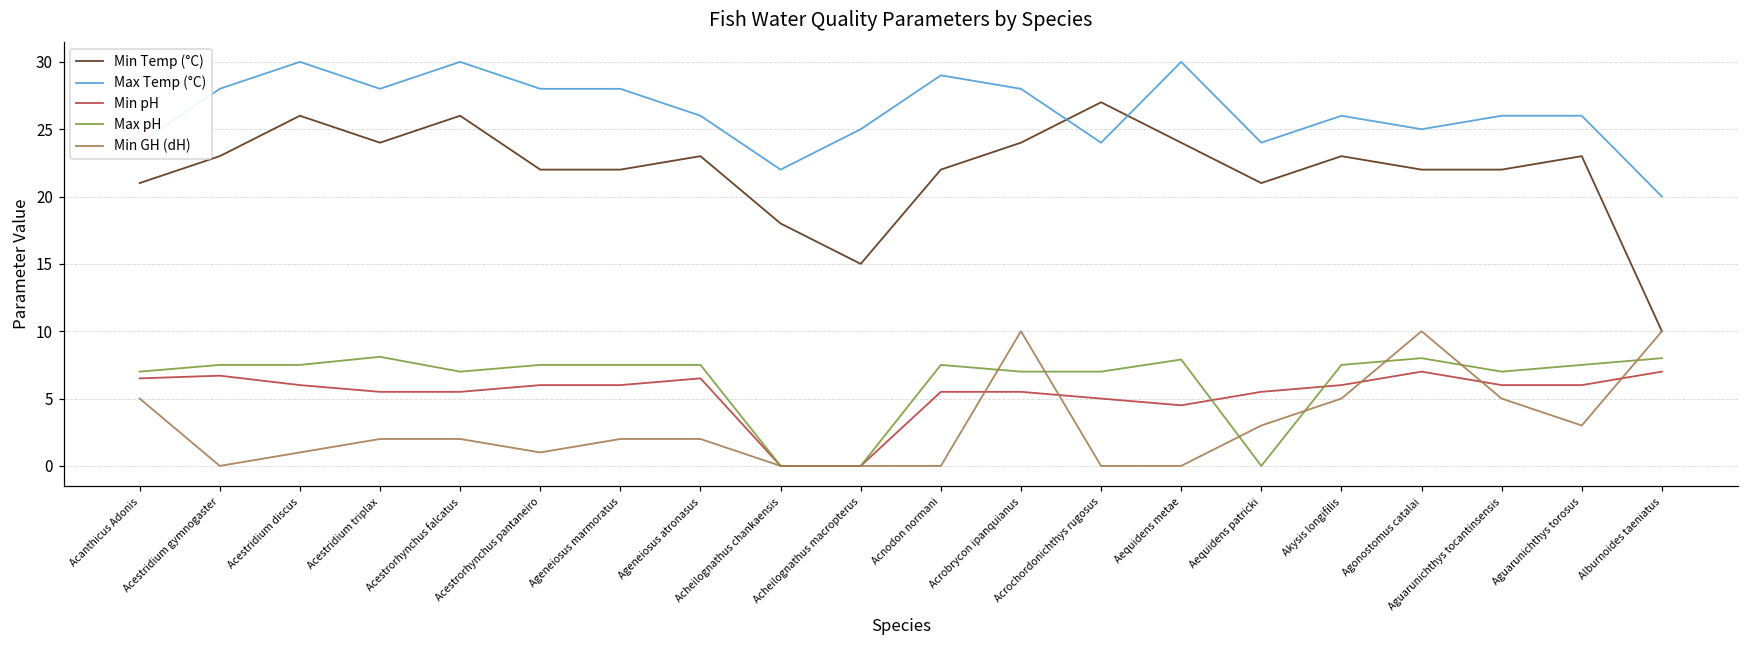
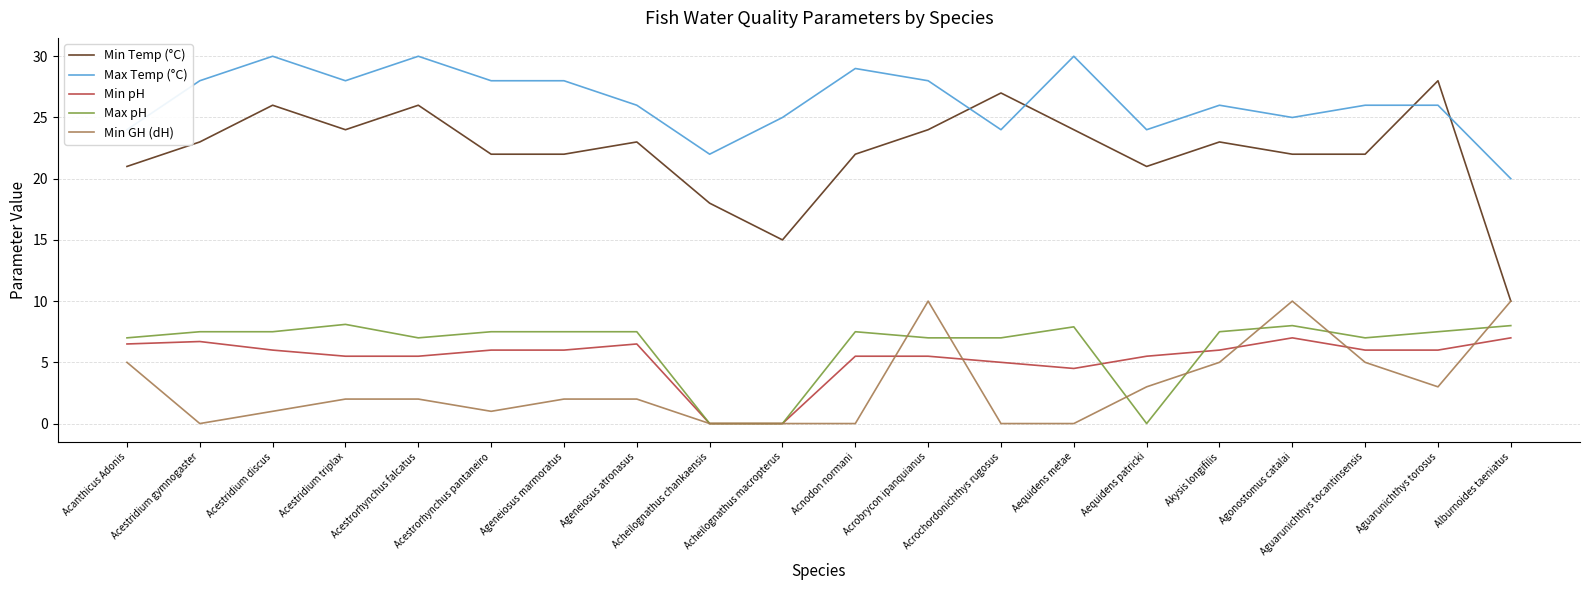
Min Temp (°C), Aguarunichthys torosus: 23 -> 28
